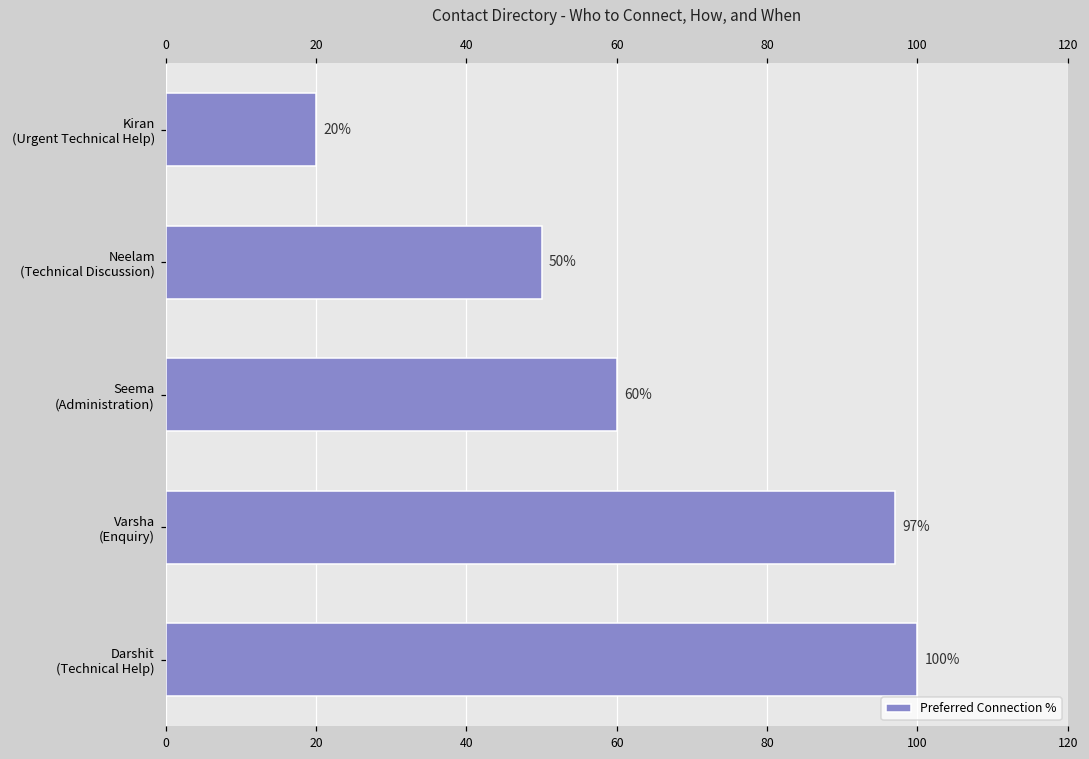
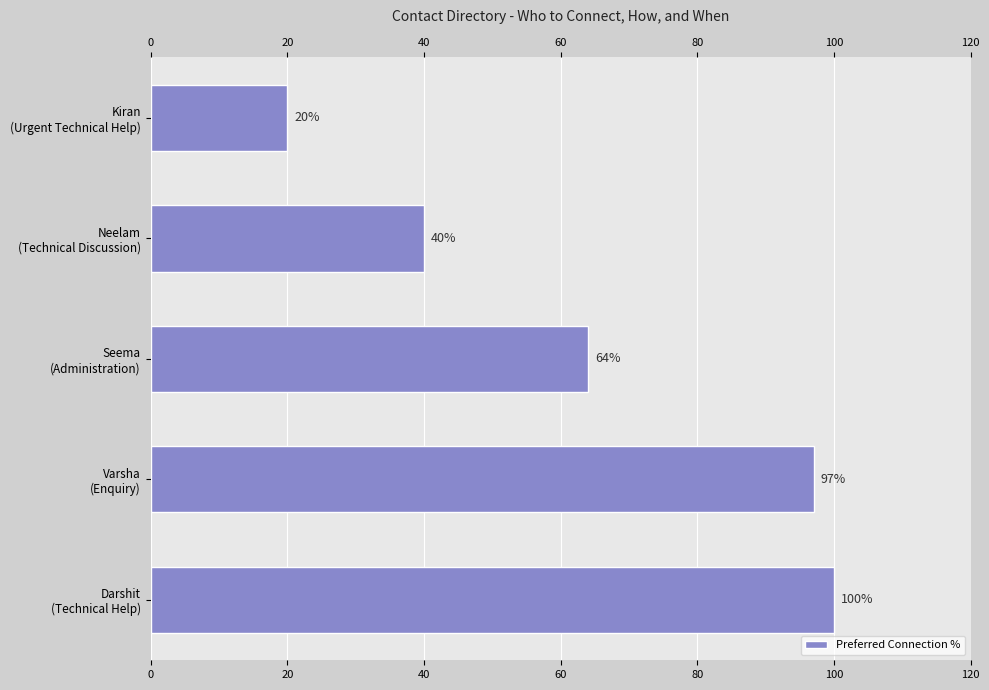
Neelam (Technical Discussion): 50% -> 40%
Seema (Administration): 60% -> 64%
